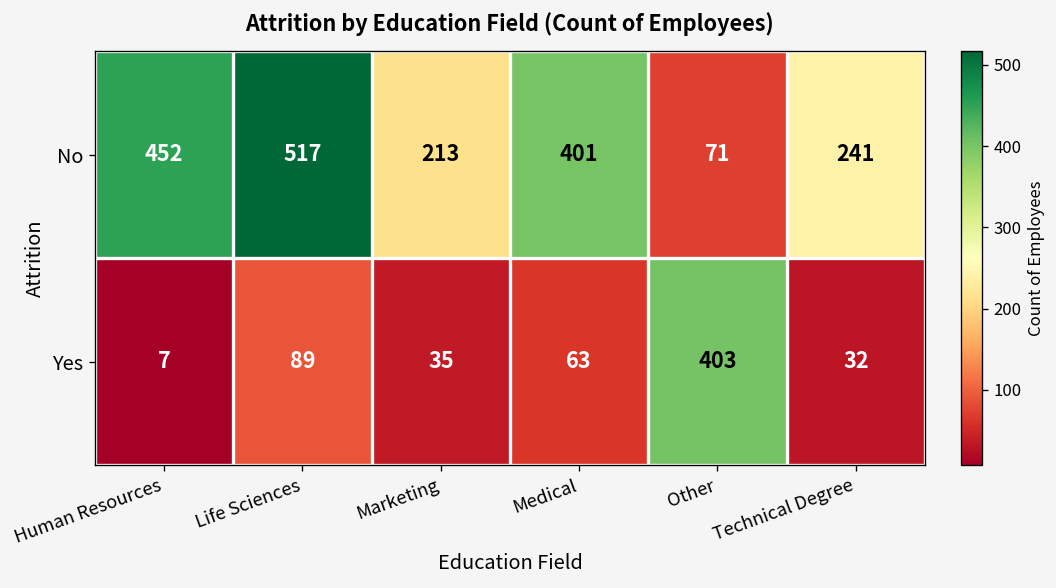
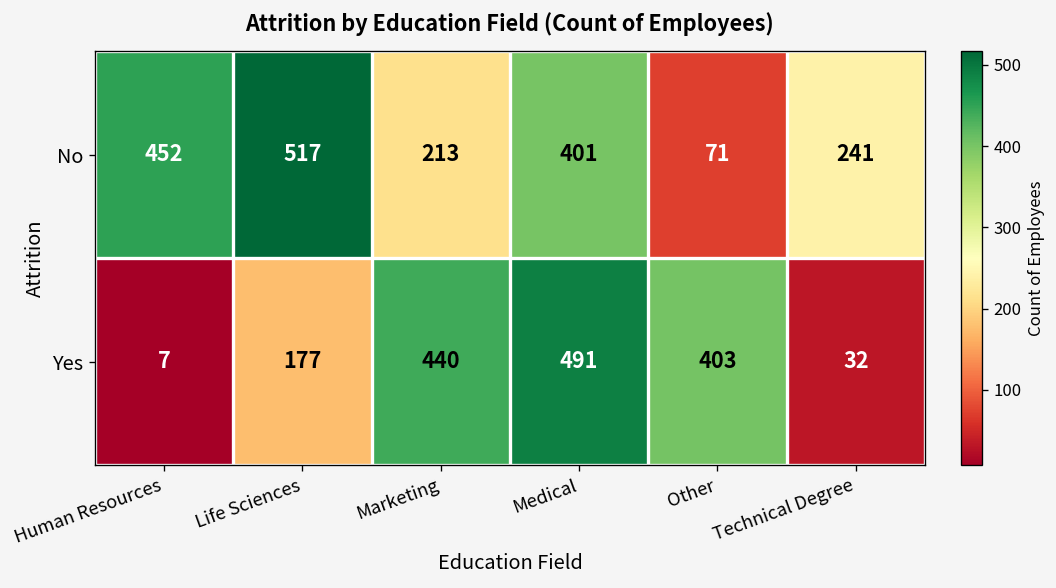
Yes, Life Sciences: 89 -> 177
Yes, Marketing: 35 -> 440
Yes, Medical: 63 -> 491
